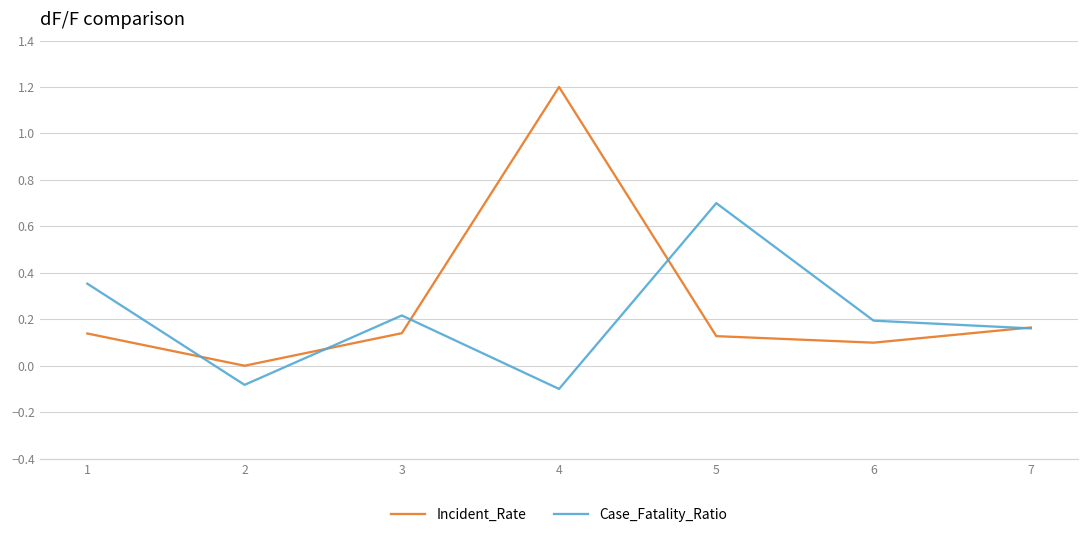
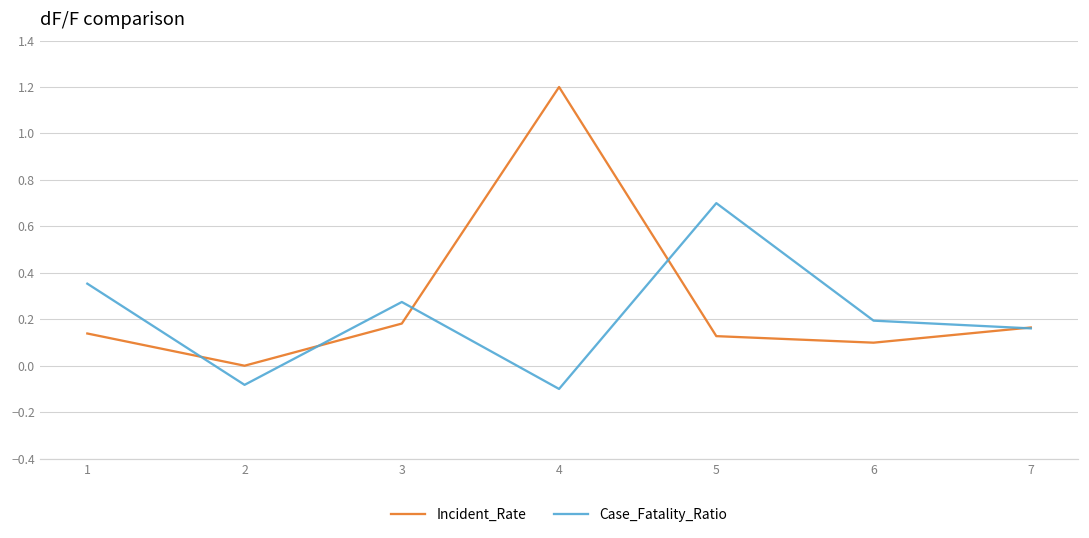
Incident_Rate, 3: 0.14 -> 0.18
Case_Fatality_Ratio, 3: 0.22 -> 0.27
